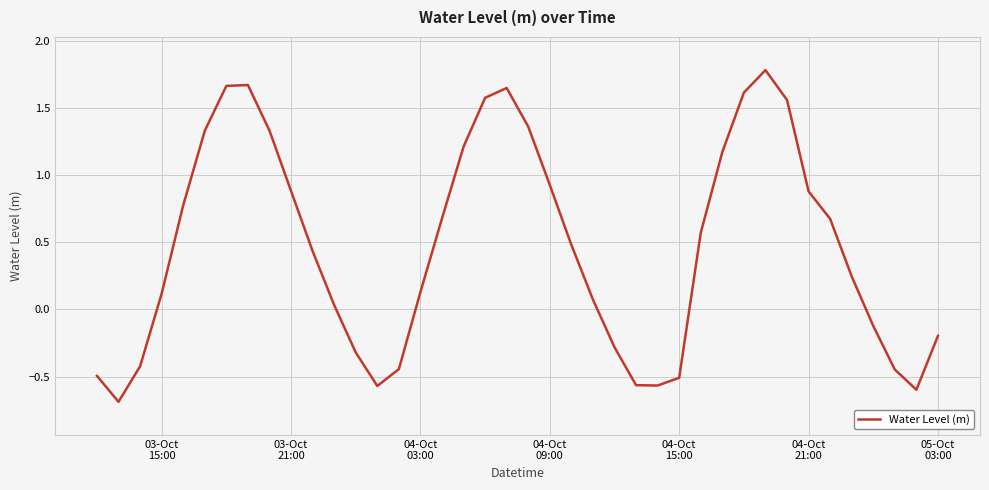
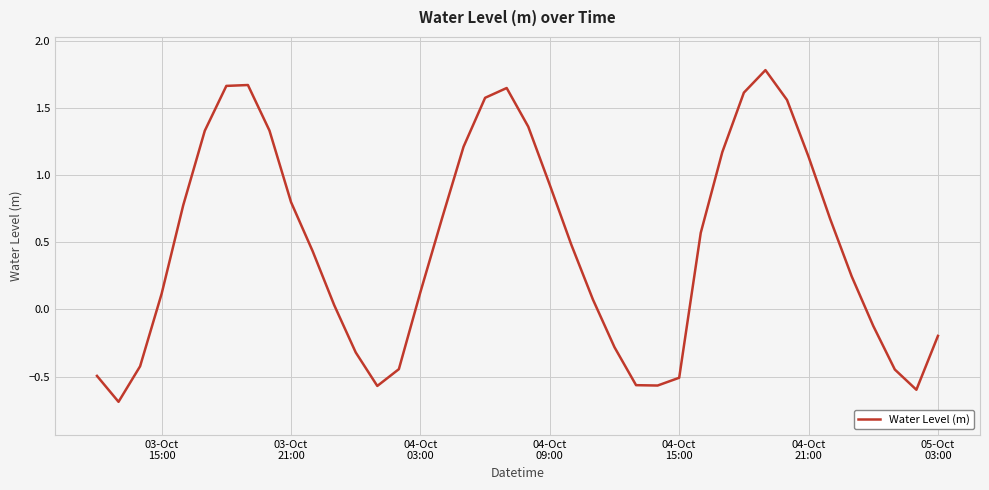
03-Oct 21:00: 0.88 -> 0.80
04-Oct 21:00: 0.88 -> 1.14
